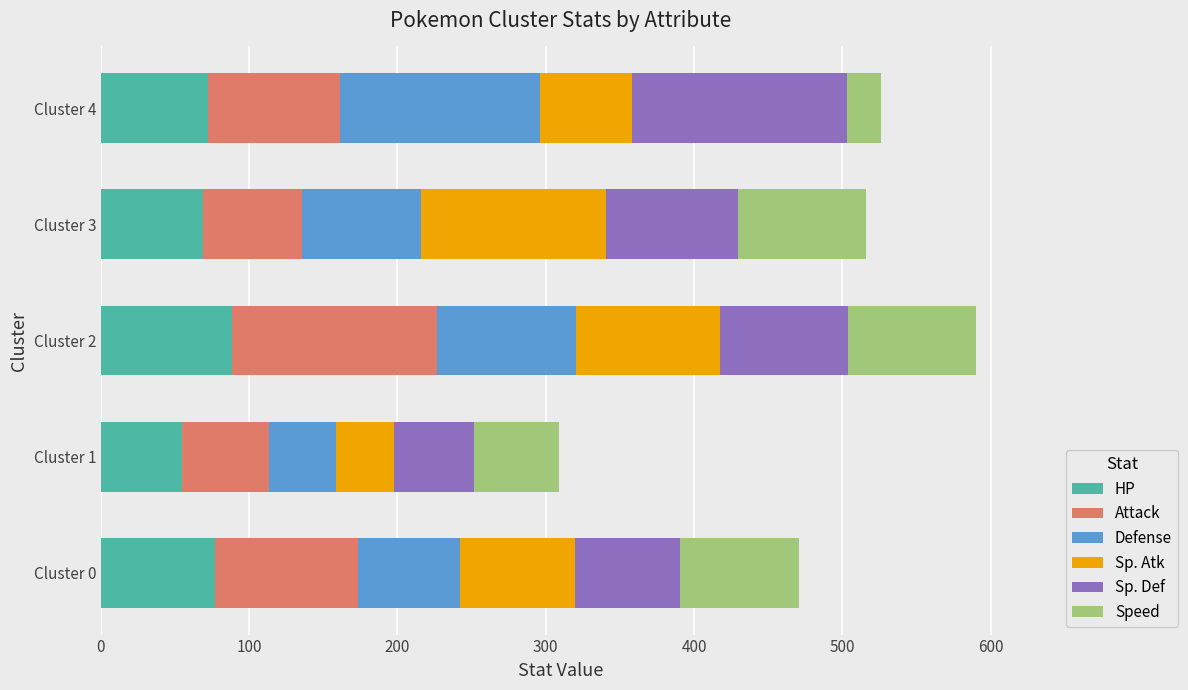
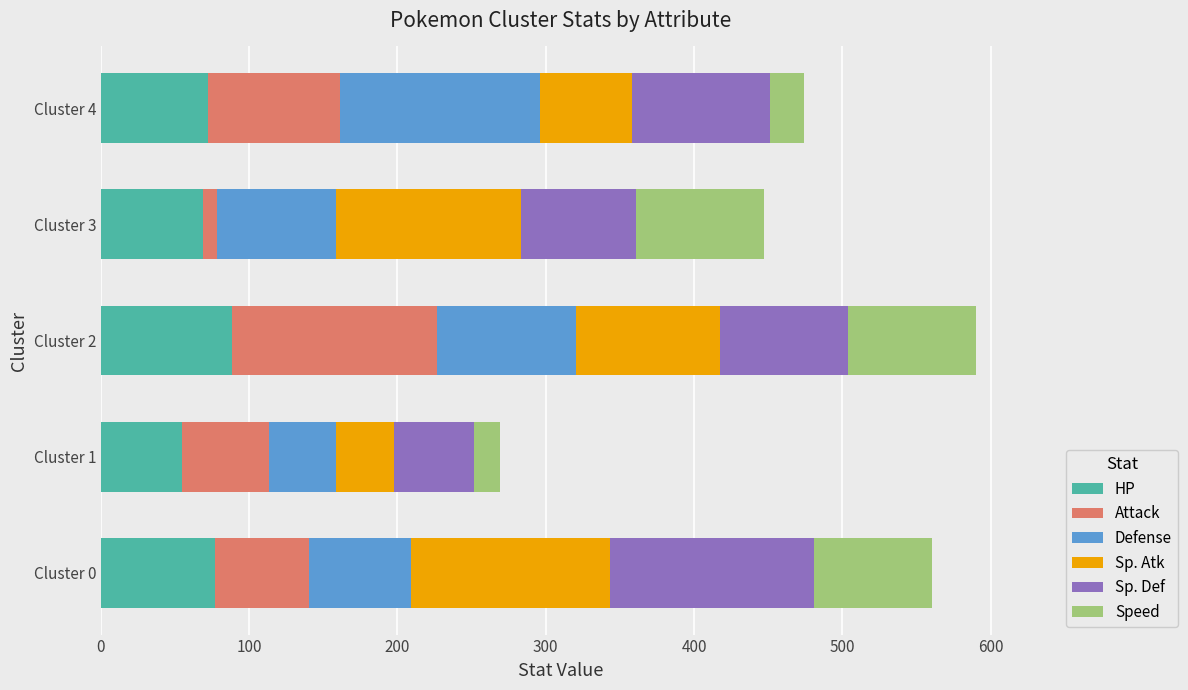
Sp. Def, Cluster 4: 145 -> 94
Attack, Cluster 3: 67 -> 9
Sp. Def, Cluster 3: 89 -> 78
Speed, Cluster 1: 57 -> 18
Attack, Cluster 0: 96 -> 63
Sp. Atk, Cluster 0: 78 -> 134
Sp. Def, Cluster 0: 71 -> 138
